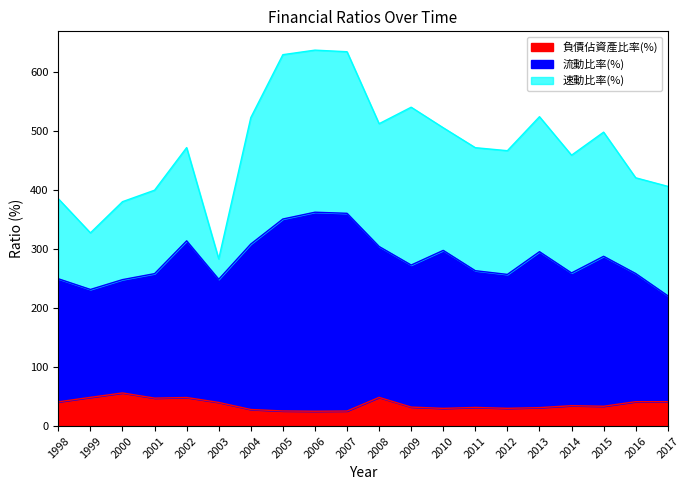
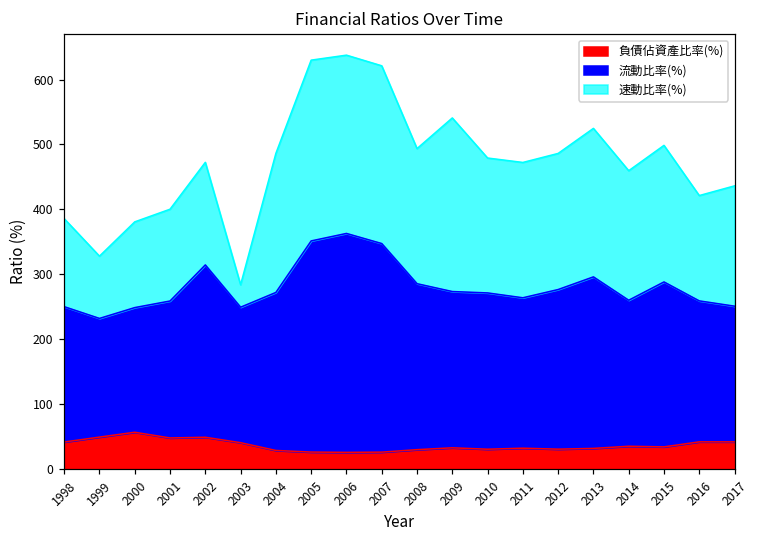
流動比率(%), 2004: 280 -> 240
流動比率(%), 2007: 340 -> 320
負債佔資產比率(%), 2008: 50 -> 30
流動比率(%), 2010: 270 -> 240
流動比率(%), 2012: 230 -> 250
流動比率(%), 2017: 180 -> 210
